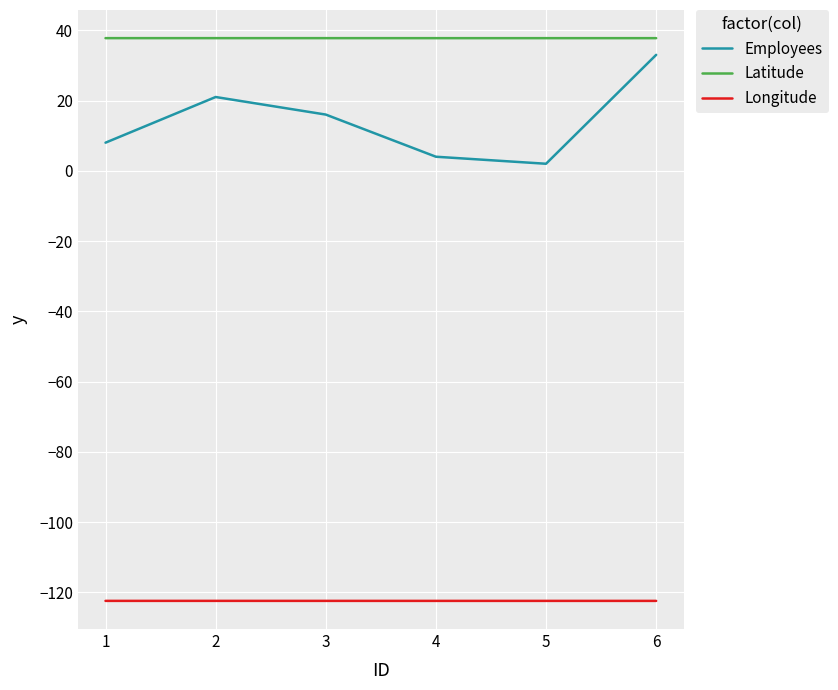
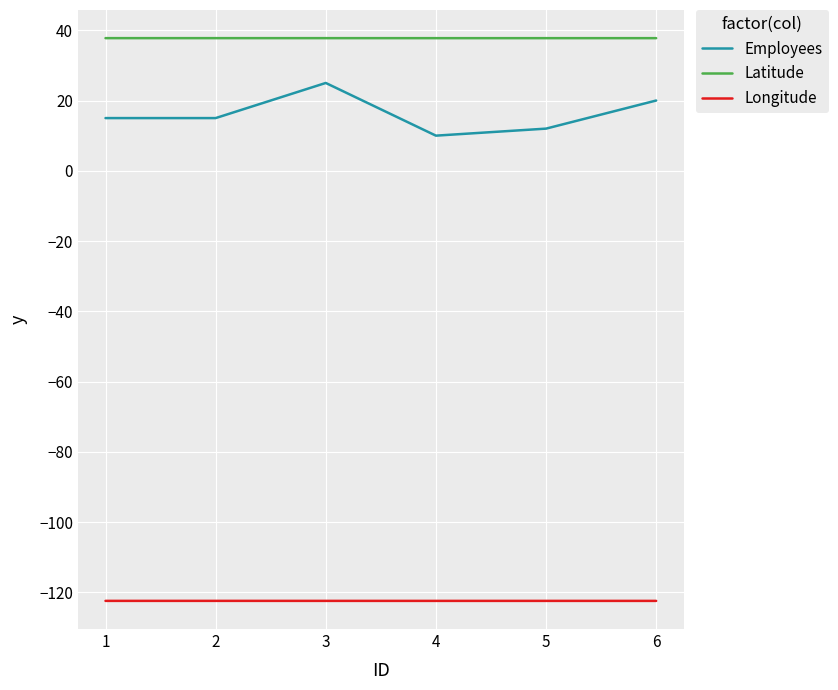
Employees, 1: 8 -> 15
Employees, 2: 21 -> 15
Employees, 3: 16 -> 25
Employees, 4: 4 -> 10
Employees, 5: 2 -> 12
Employees, 6: 33 -> 20
